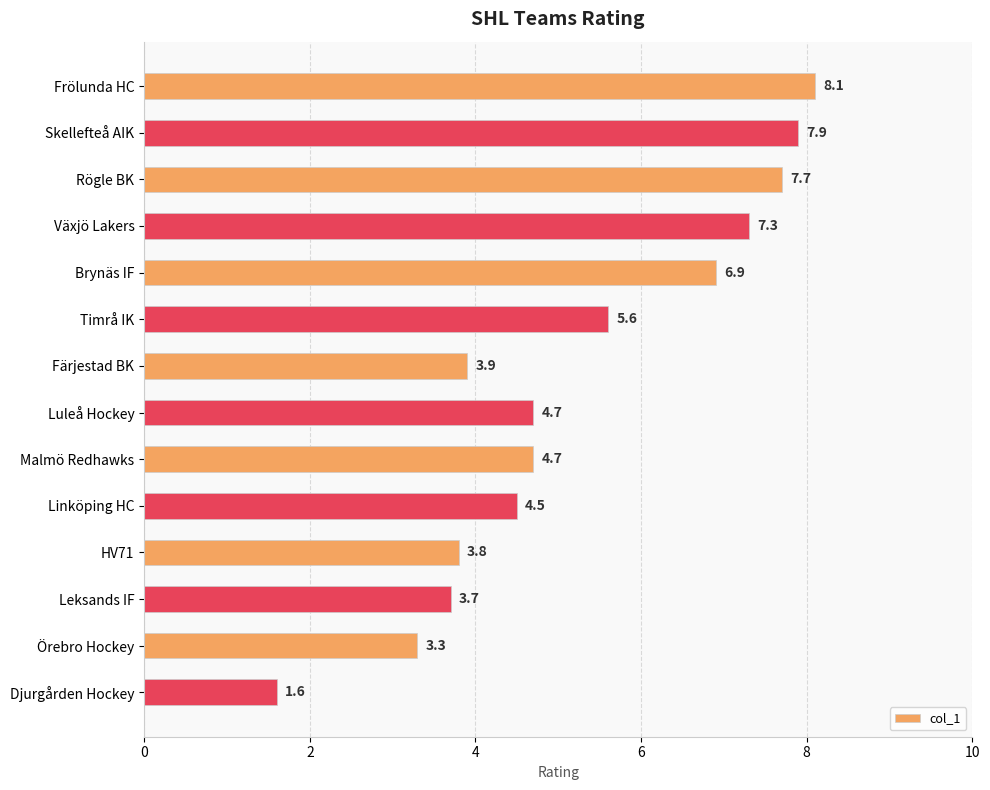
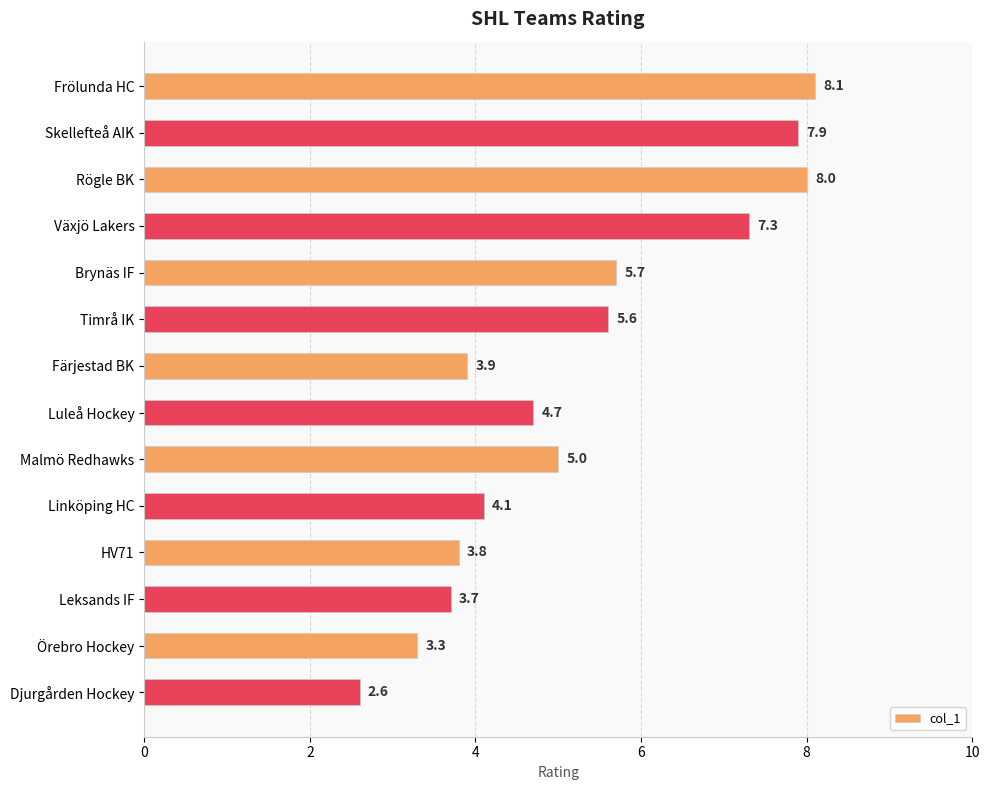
Rögle BK: 7.7 -> 8.0
Brynäs IF: 6.9 -> 5.7
Malmö Redhawks: 4.7 -> 5.0
Linköping HC: 4.5 -> 4.1
Djurgården Hockey: 1.6 -> 2.6
